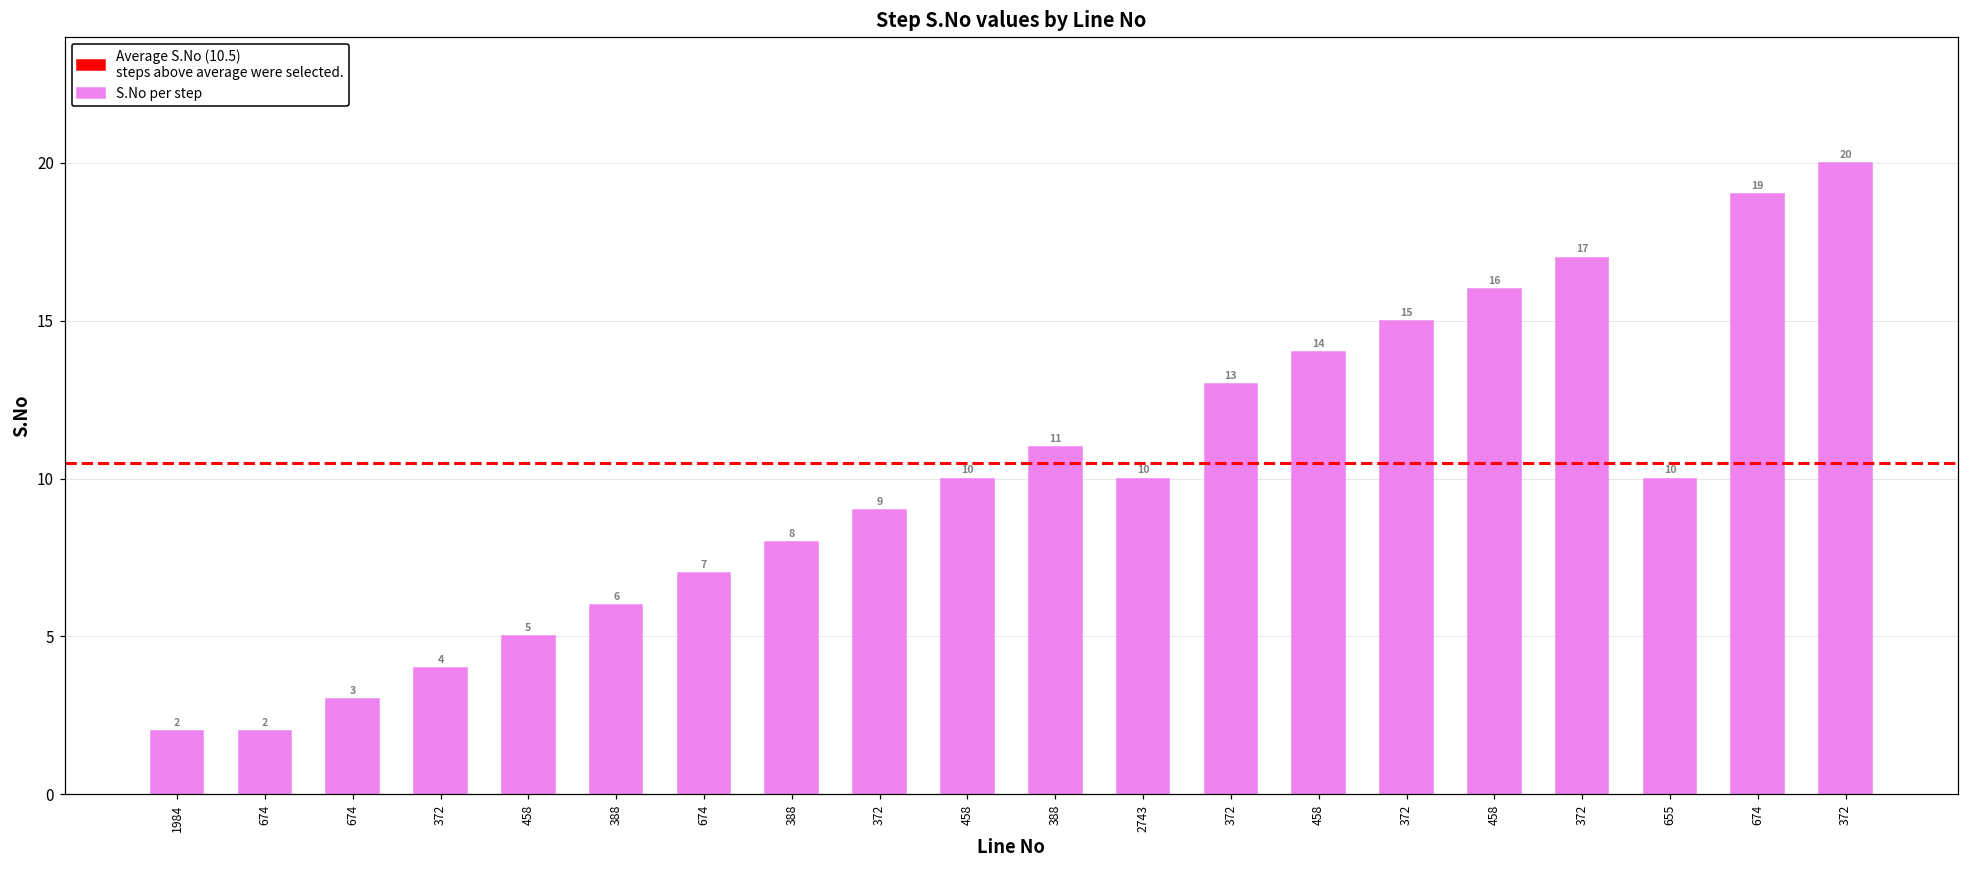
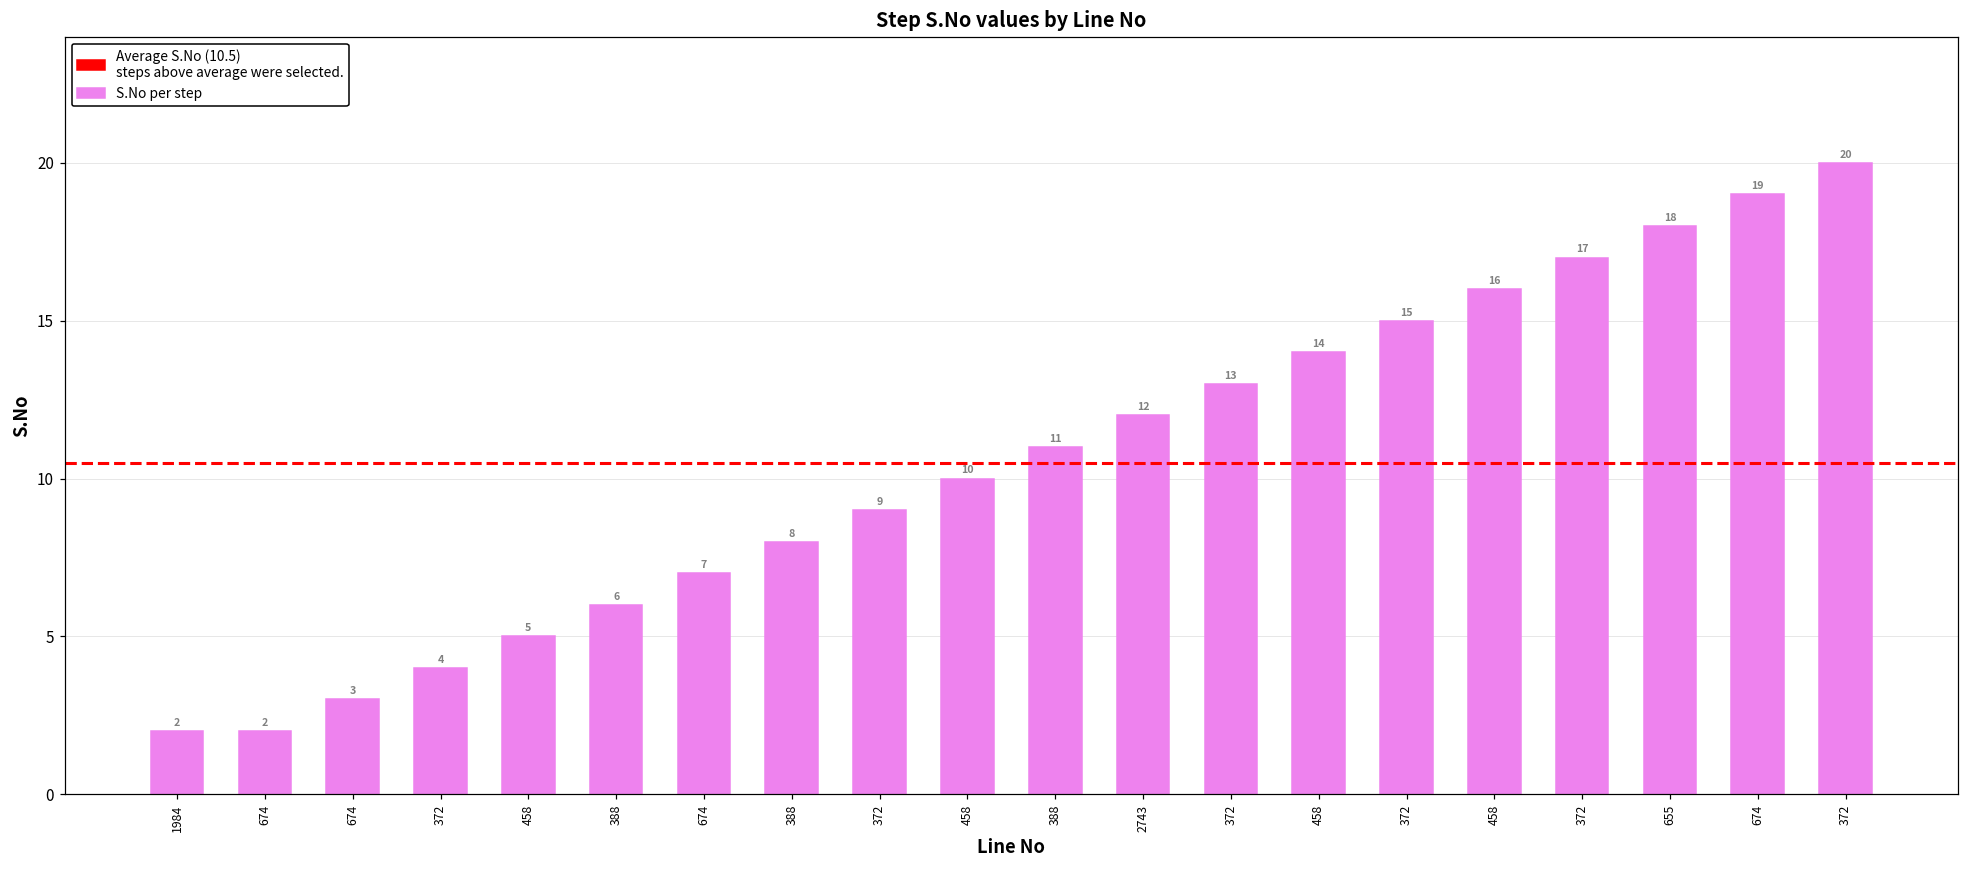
2743: 10 -> 12
655: 10 -> 18
